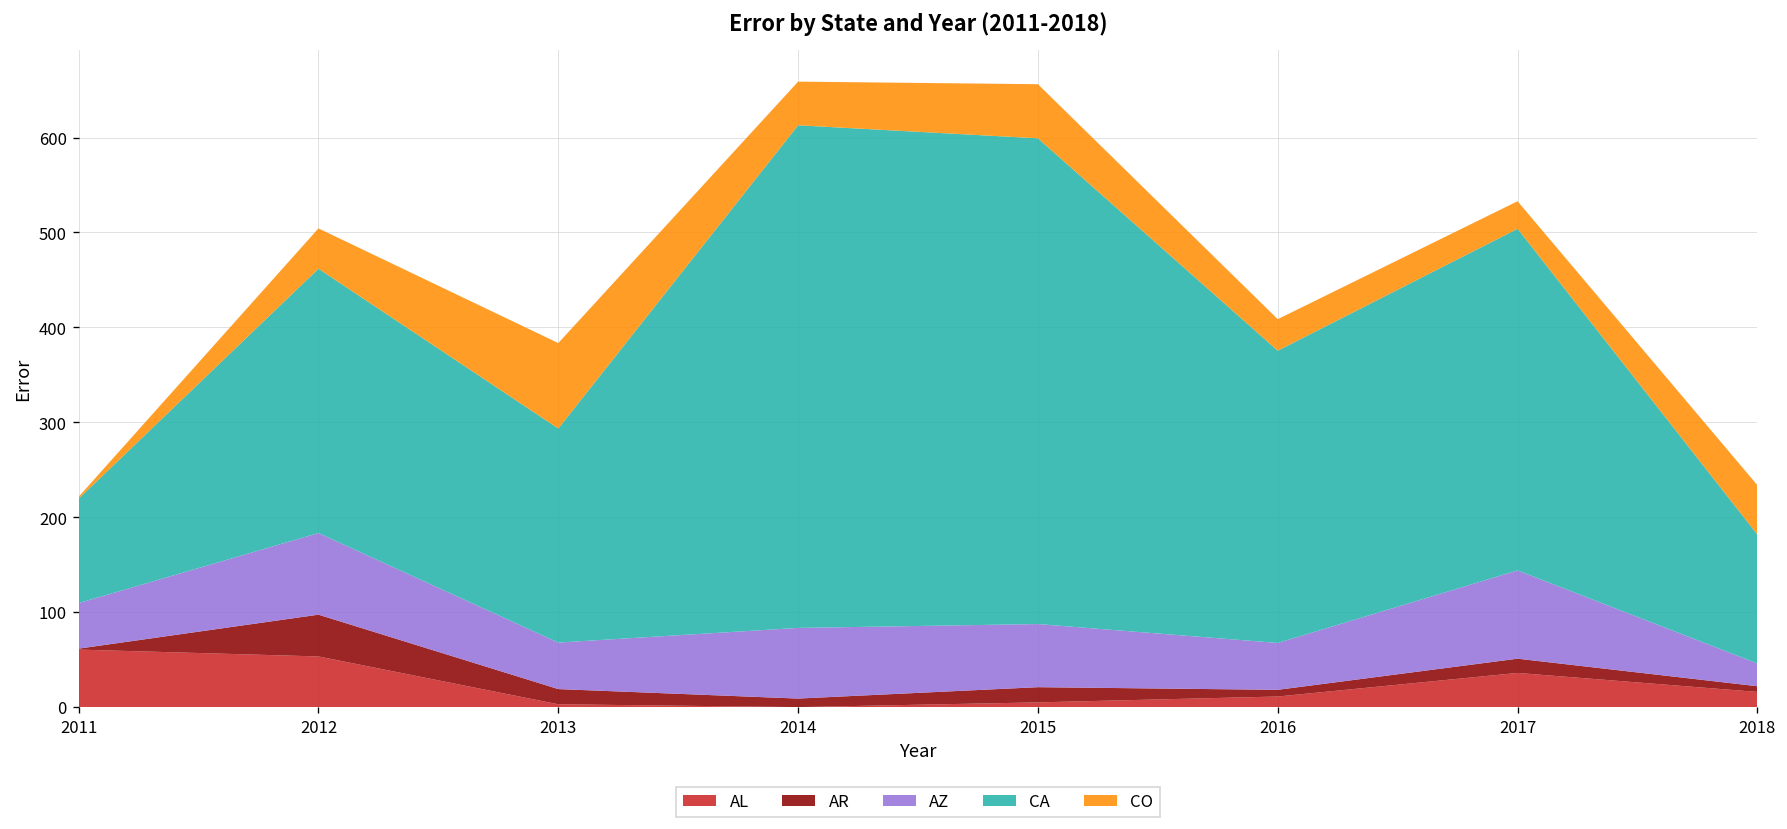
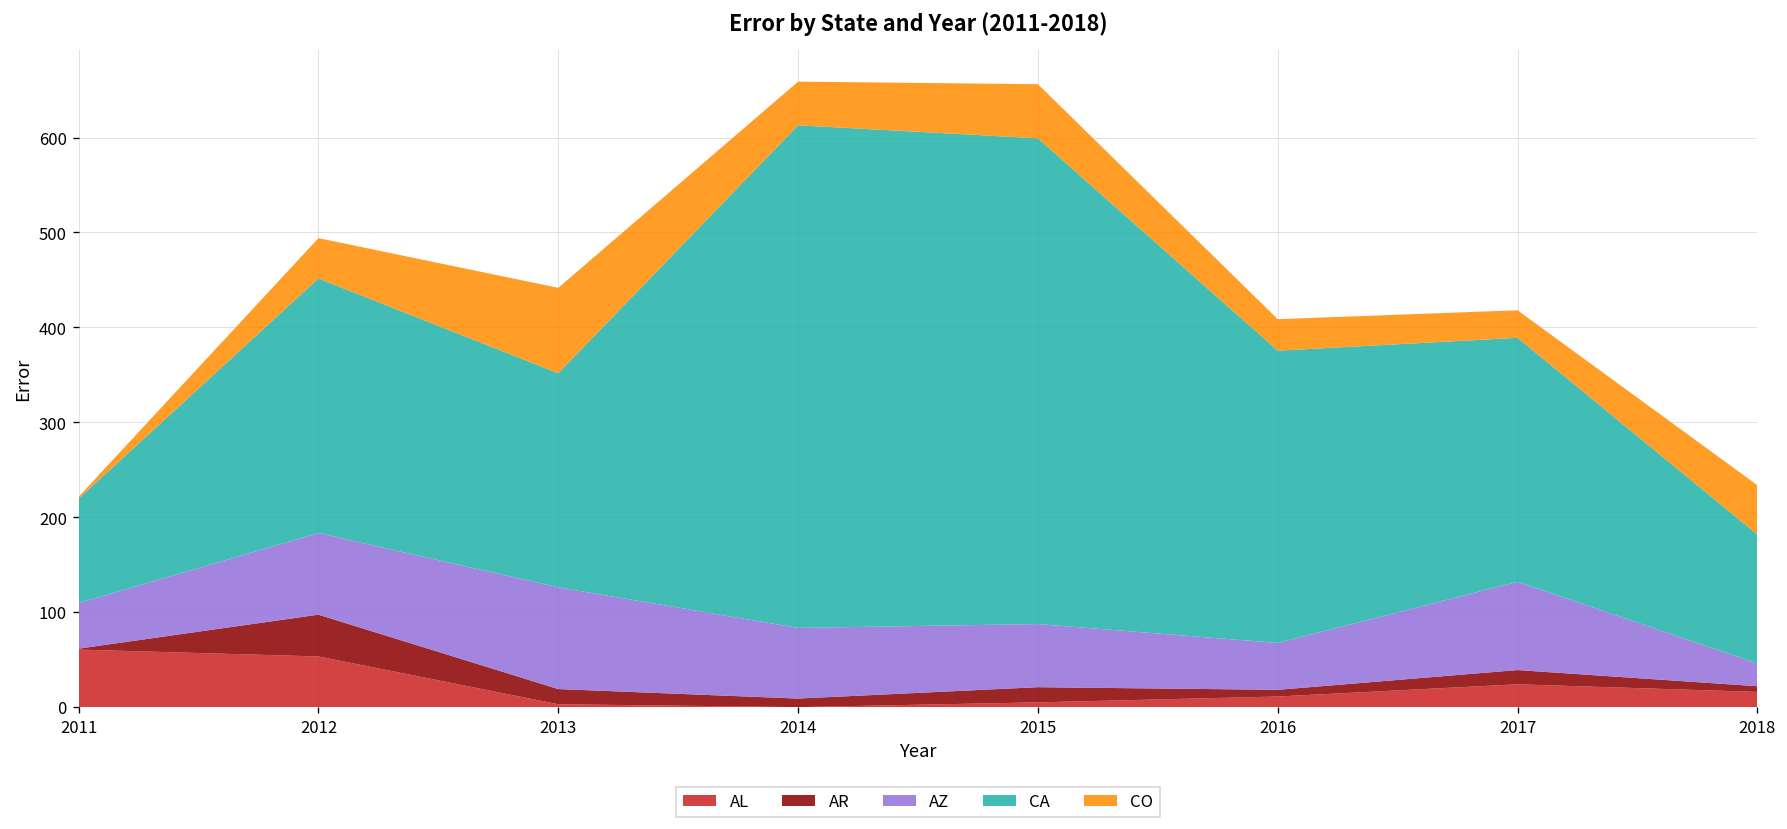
CA, 2012: 280 -> 270
AZ, 2013: 50 -> 110
AL, 2017: 40 -> 20
CA, 2017: 360 -> 260
